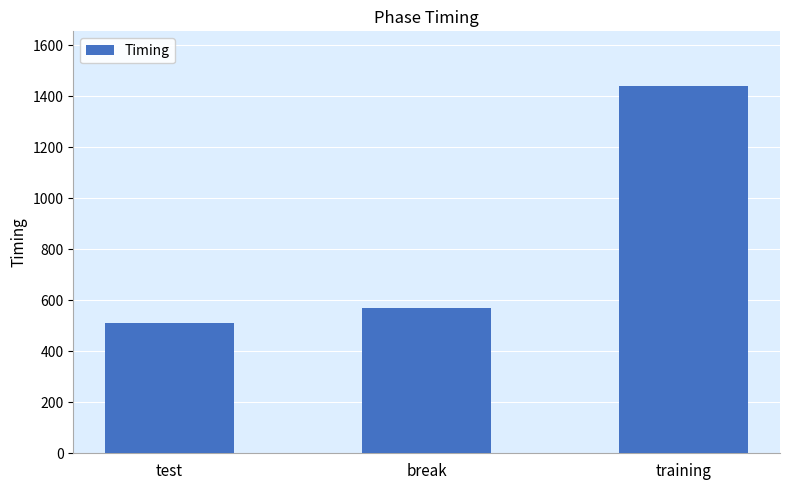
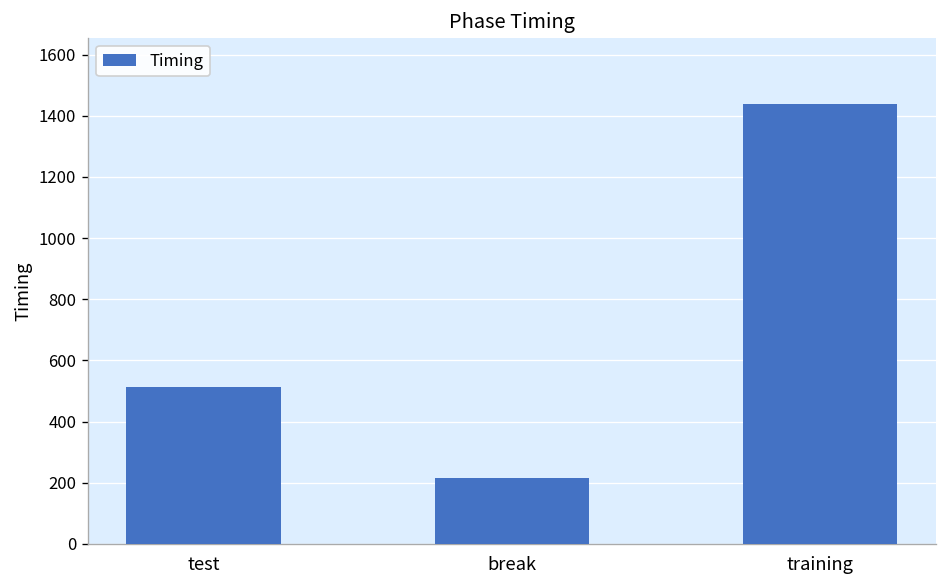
break: 570 -> 220
